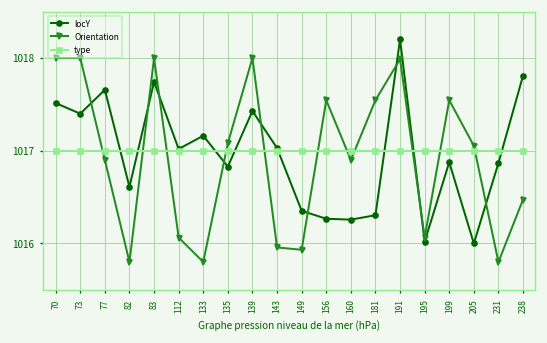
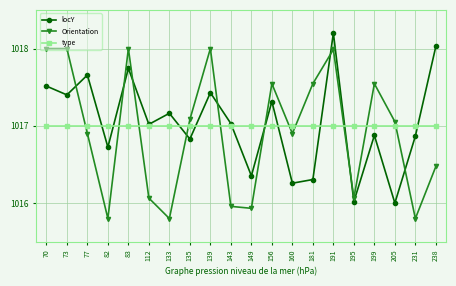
locY, 82: 1016.6 -> 1016.7
locY, 156: 1016.3 -> 1017.3
locY, 238: 1017.8 -> 1018.0
